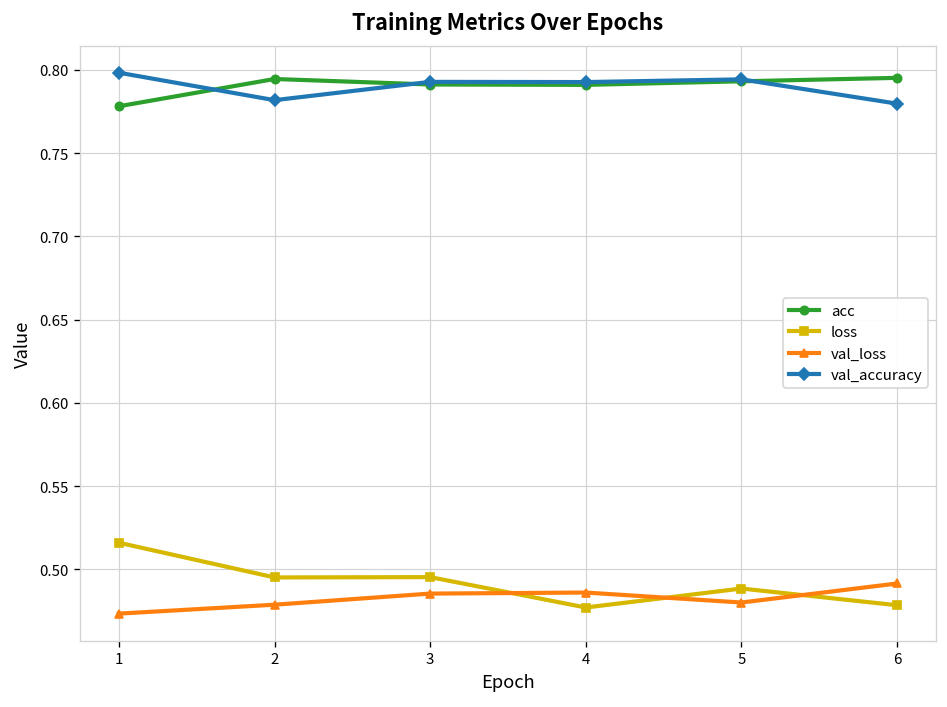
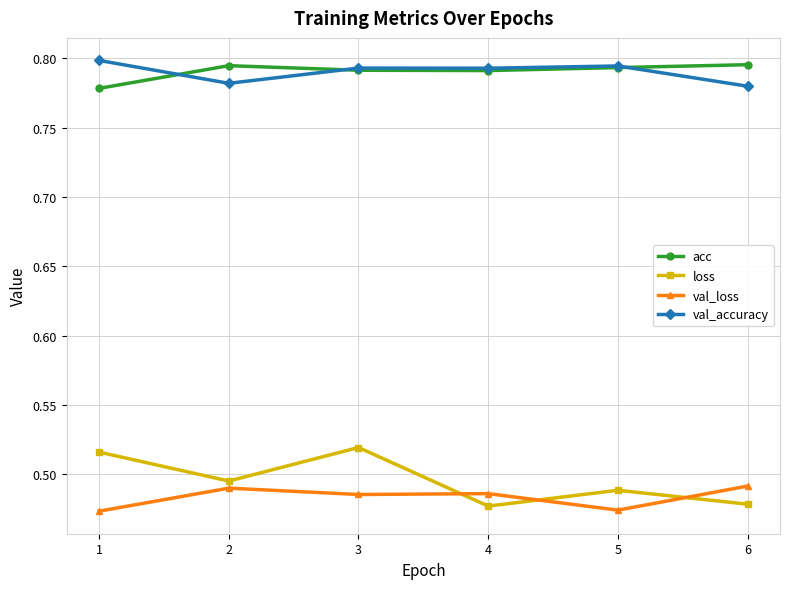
val_loss, 2: 0.479 -> 0.490
loss, 3: 0.495 -> 0.519
val_loss, 5: 0.480 -> 0.474
